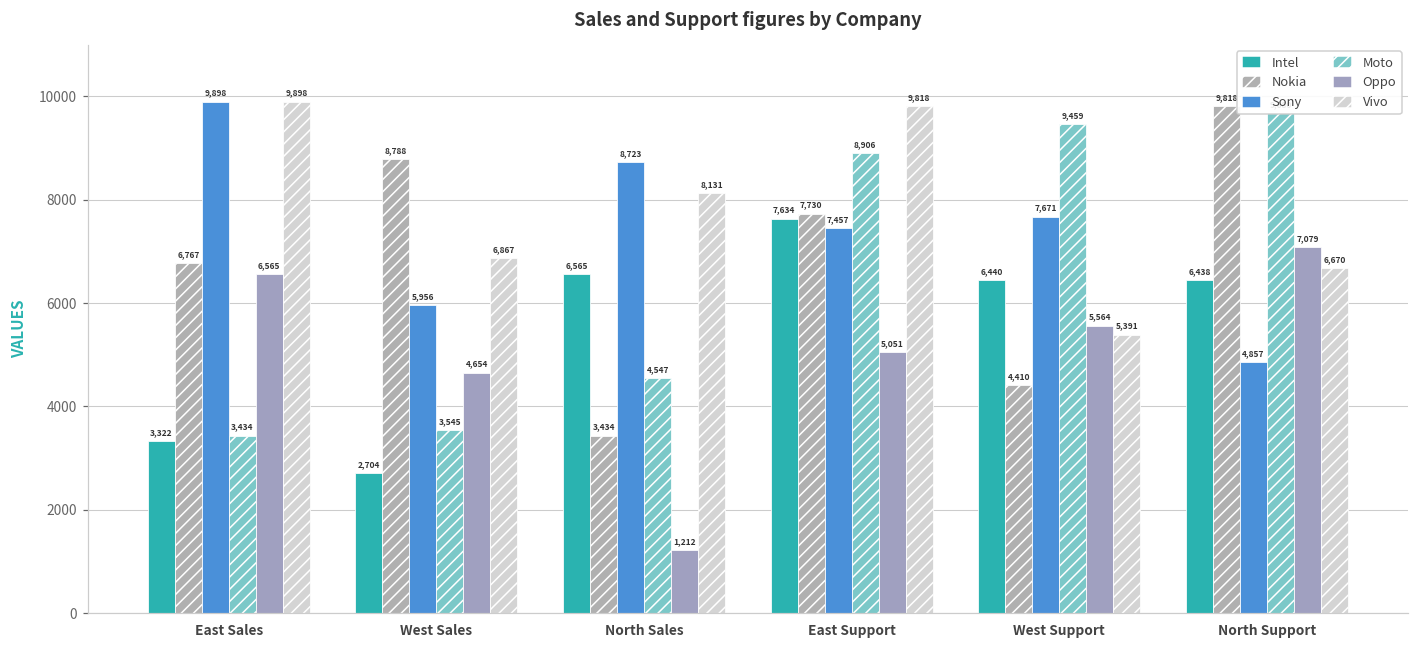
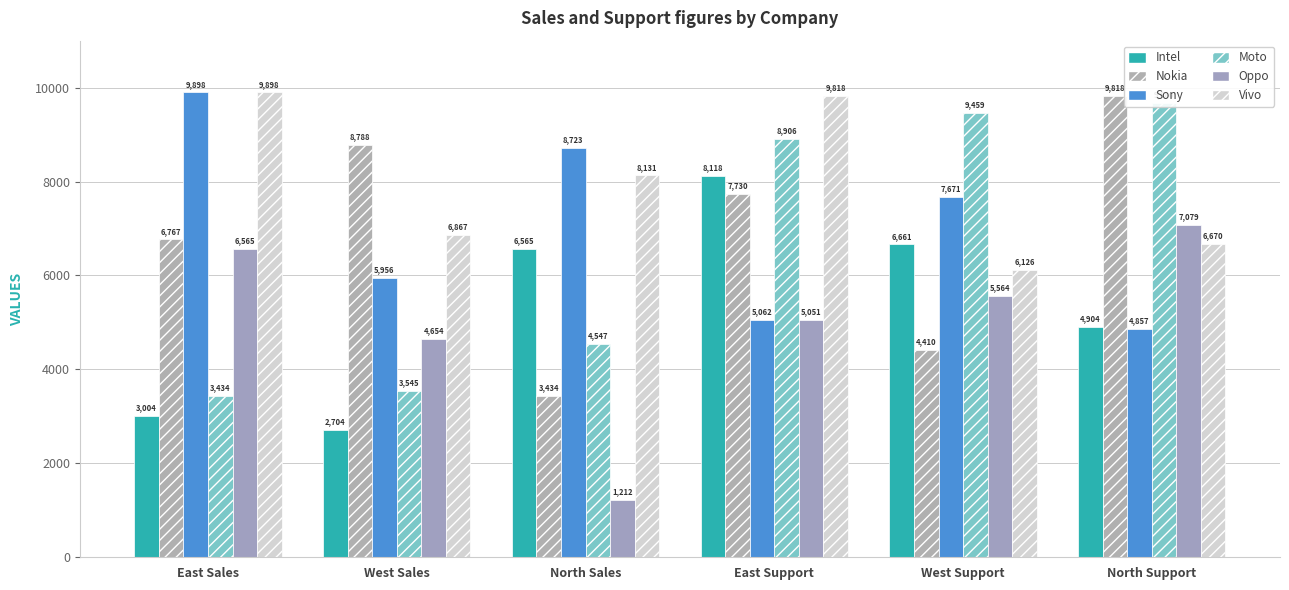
Intel, East Sales: 3,322 -> 3,004
Intel, East Support: 7,634 -> 8,118
Sony, East Support: 7,457 -> 5,062
Intel, West Support: 6,440 -> 6,661
Vivo, West Support: 5,391 -> 6,126
Intel, North Support: 6,438 -> 4,904
